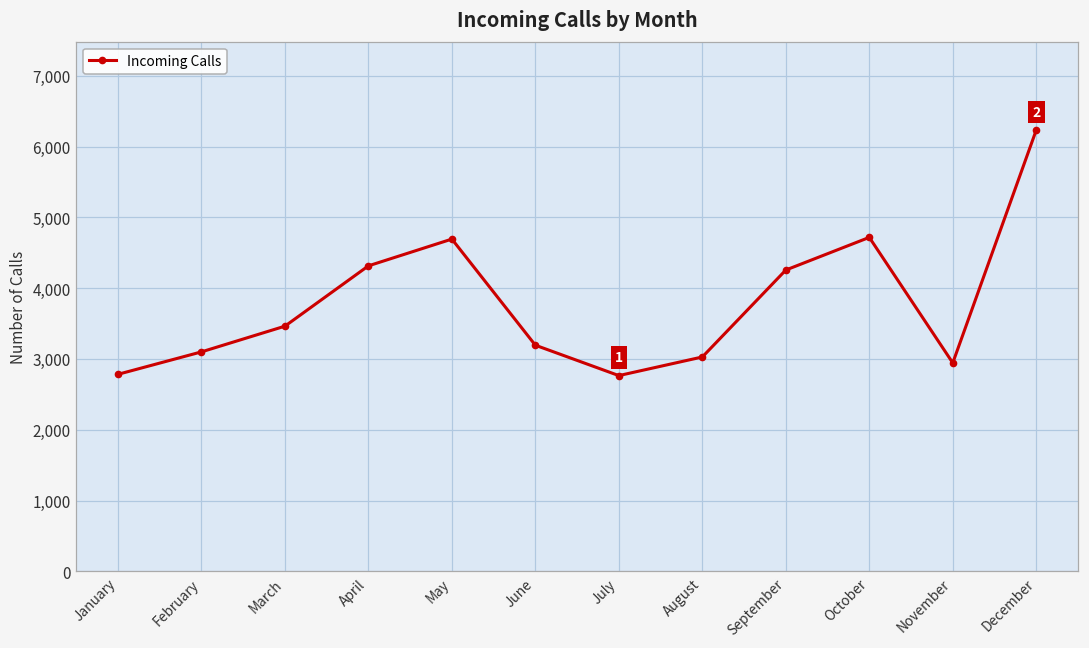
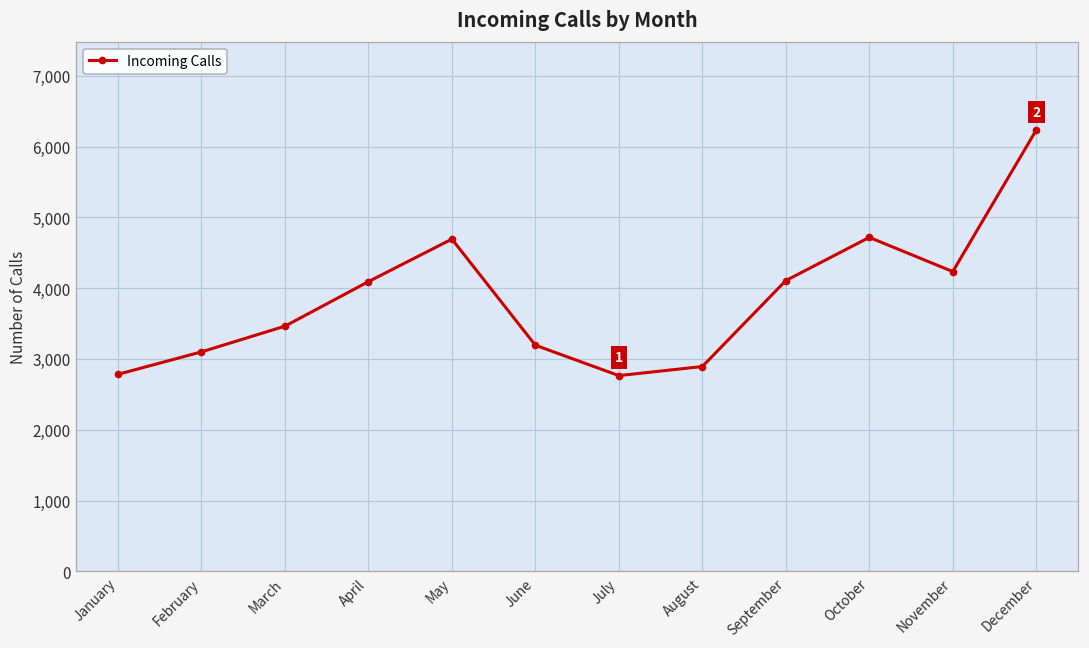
April: 4,300 -> 4,100
August: 3,000 -> 2,900
September: 4,300 -> 4,100
November: 2,900 -> 4,200
